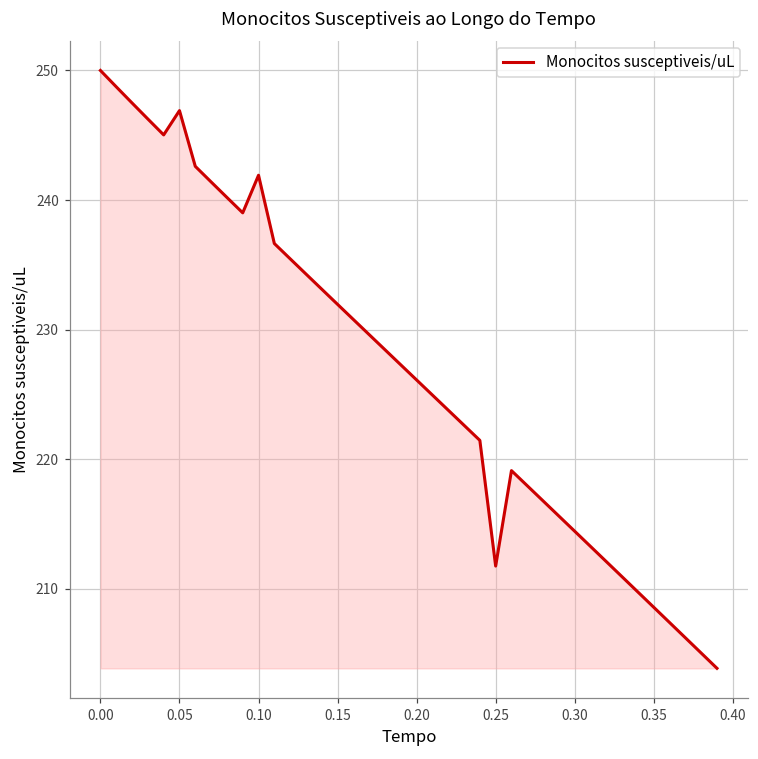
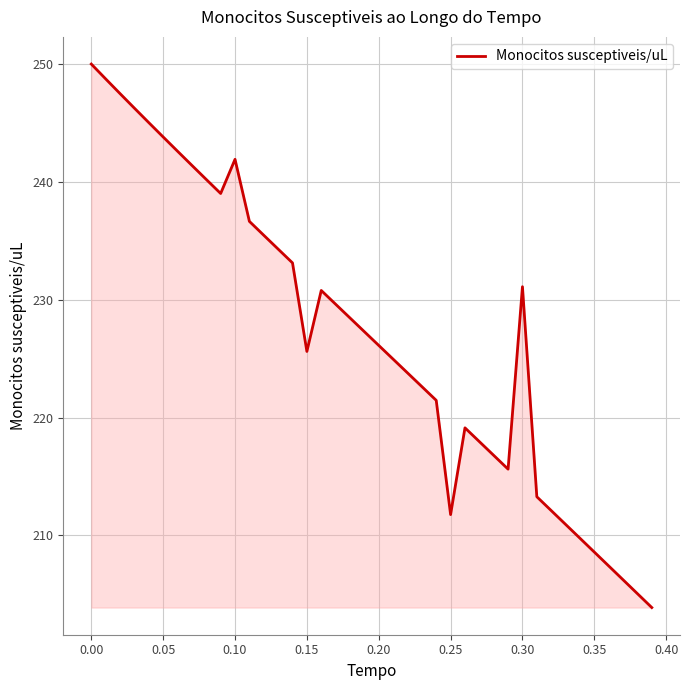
0.05: 246.9 -> 243.8
0.15: 232.0 -> 225.6
0.30: 214.5 -> 231.1
